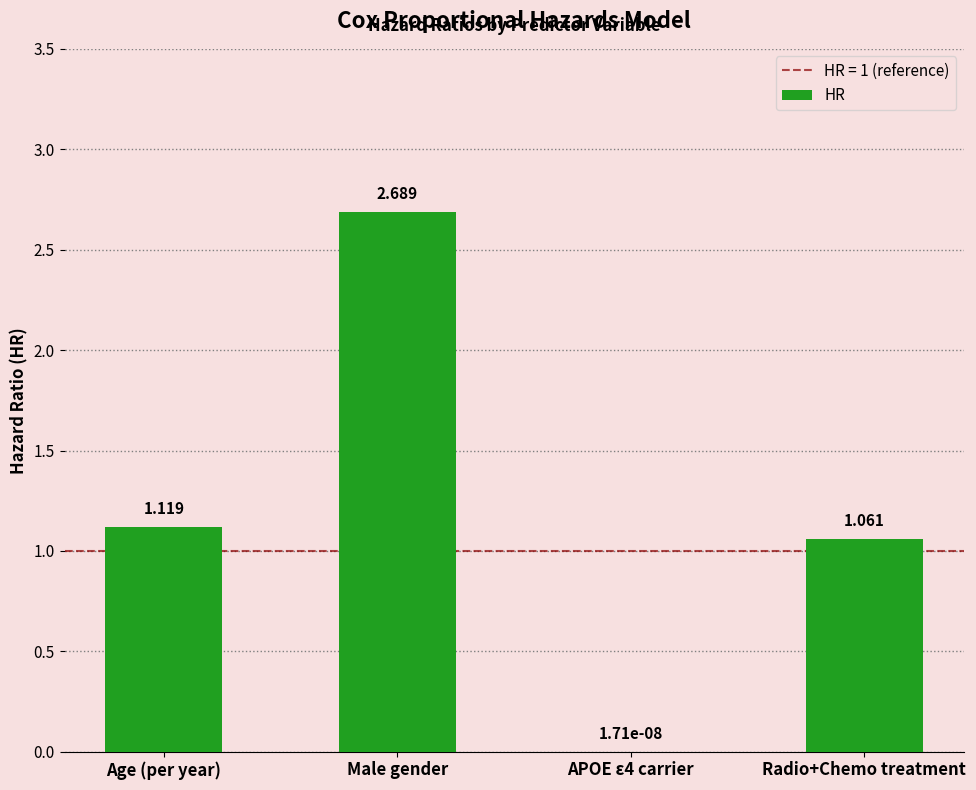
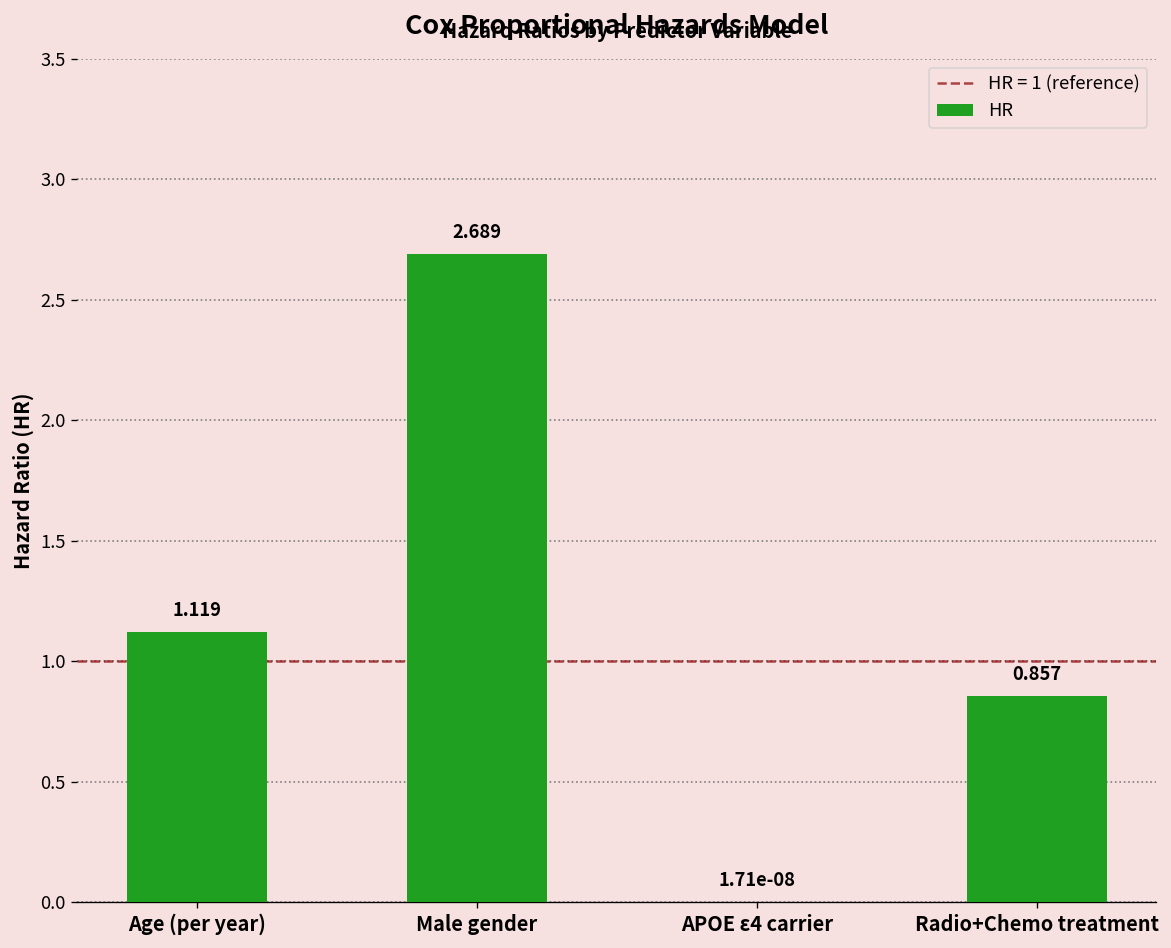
Radio+Chemo treatment: 1.061 -> 0.857
